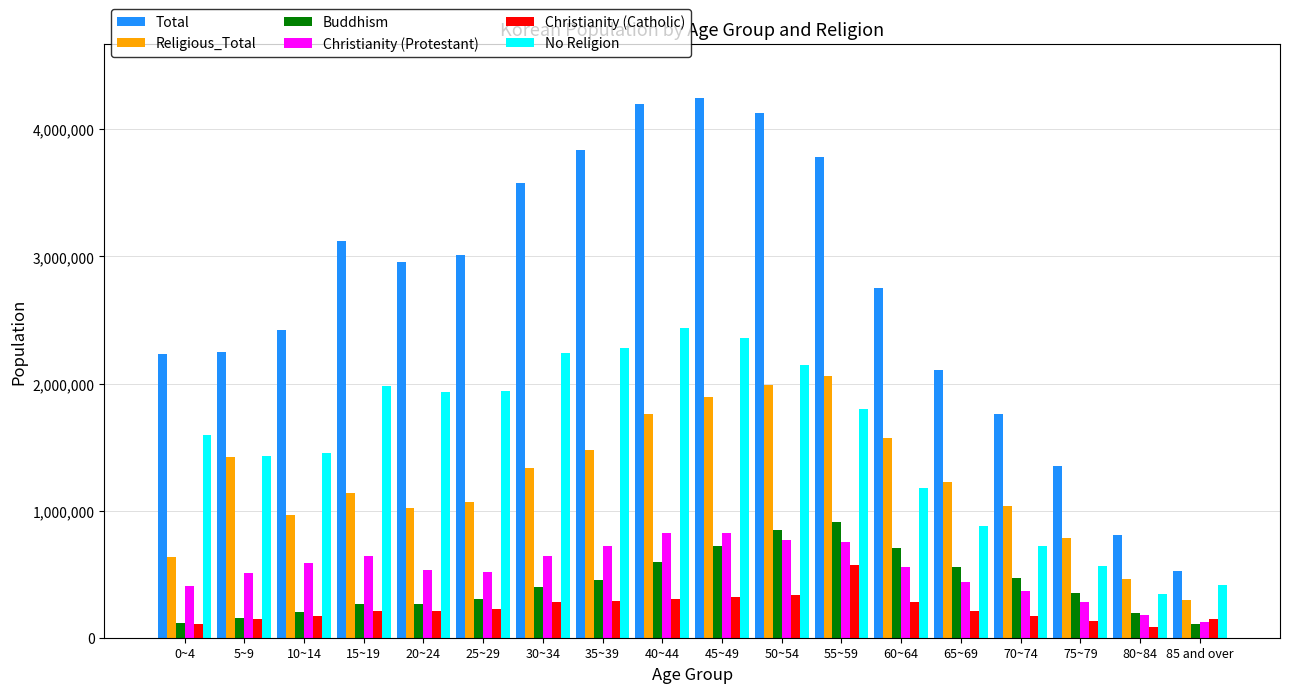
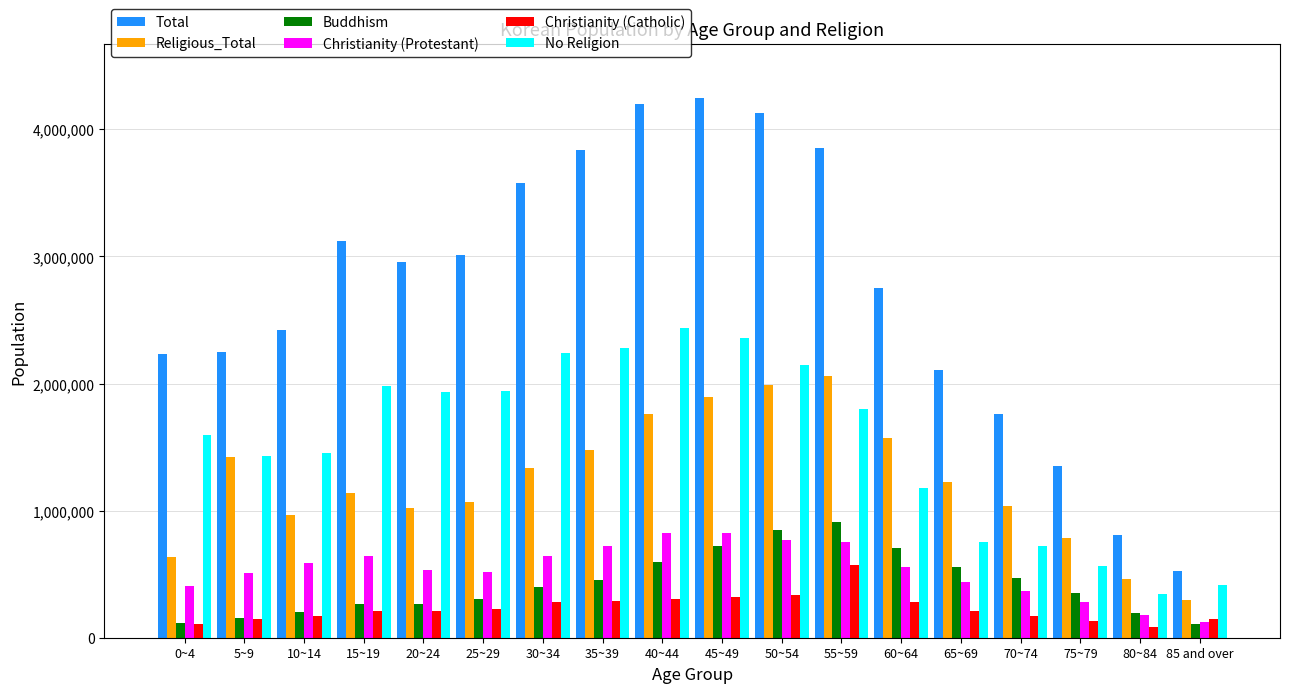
Total, 55~59: 3,790,000 -> 3,850,000
No Religion, 65~69: 880,000 -> 760,000
